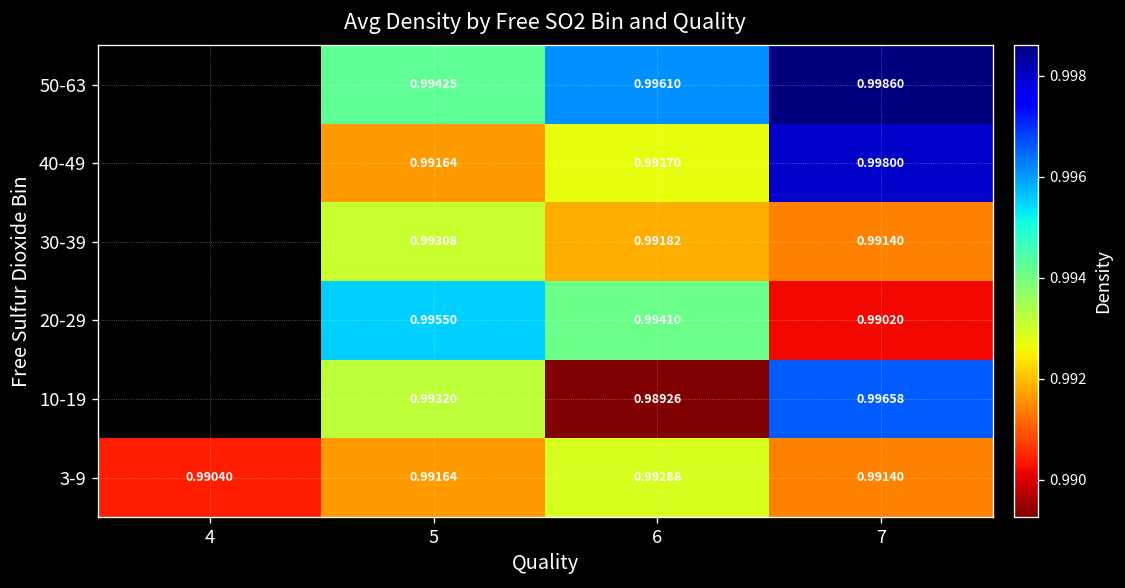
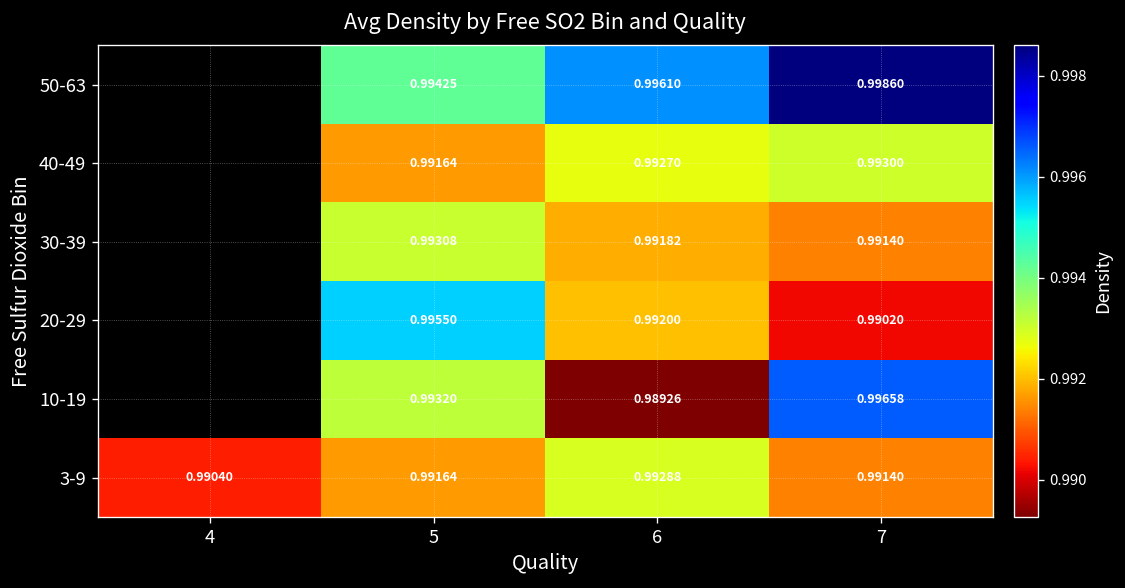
40-49, 7: 0.99800 -> 0.99300
20-29, 6: 0.99410 -> 0.99200
